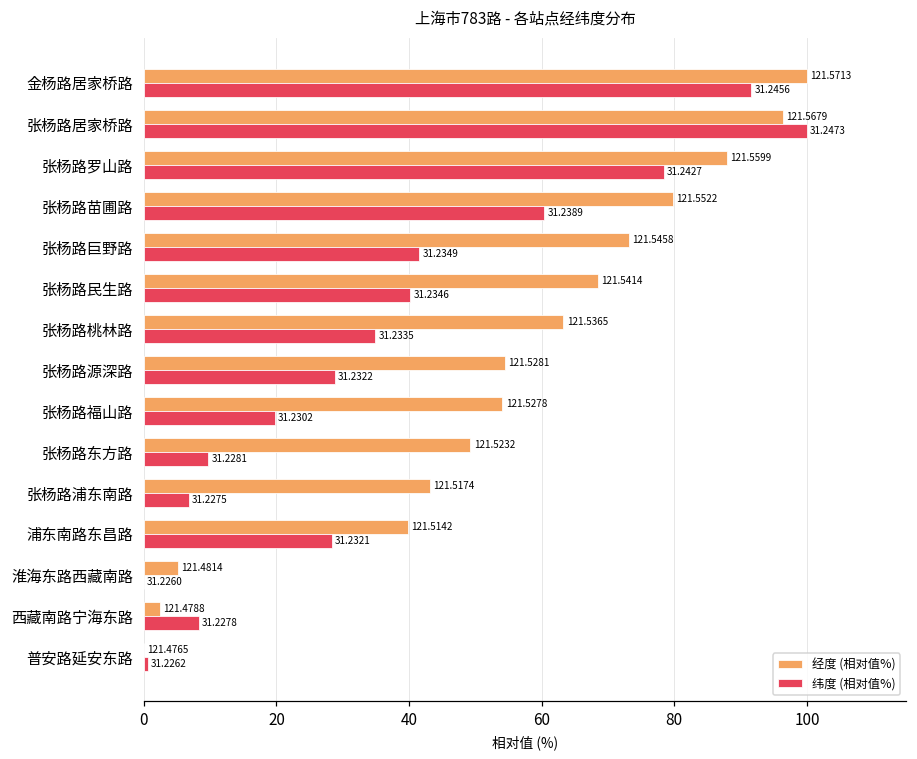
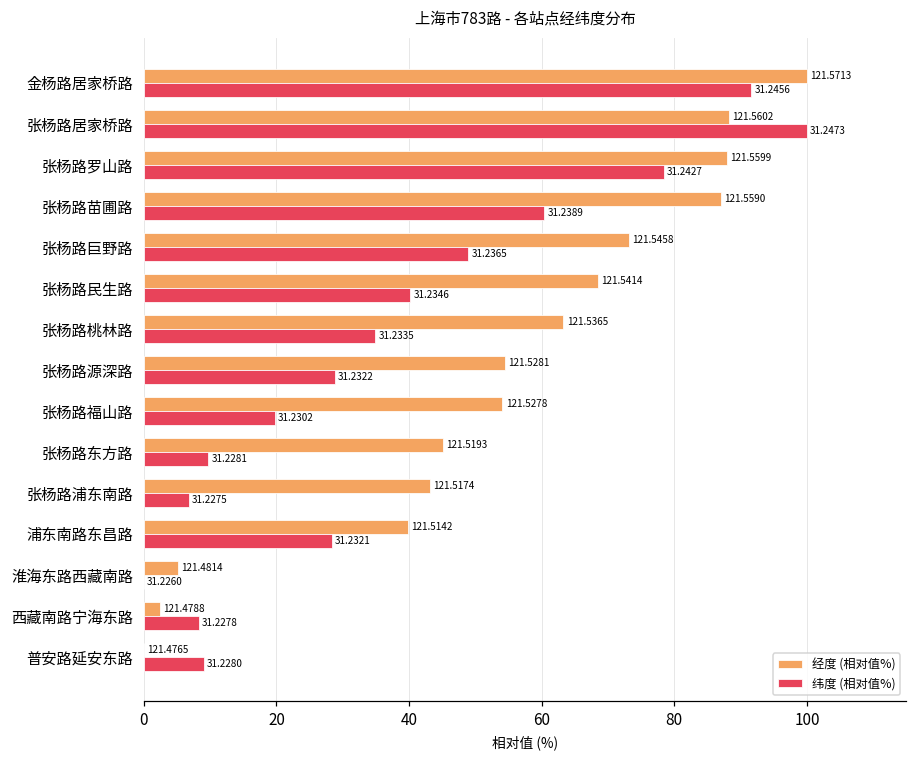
经度 (相对值%), 张杨路居家桥路: 121.5679 -> 121.5602
经度 (相对值%), 张杨路苗圃路: 121.5522 -> 121.5590
纬度 (相对值%), 张杨路巨野路: 31.2349 -> 31.2365
经度 (相对值%), 张杨路东方路: 121.5232 -> 121.5193
纬度 (相对值%), 普安路延安东路: 31.2262 -> 31.2280
